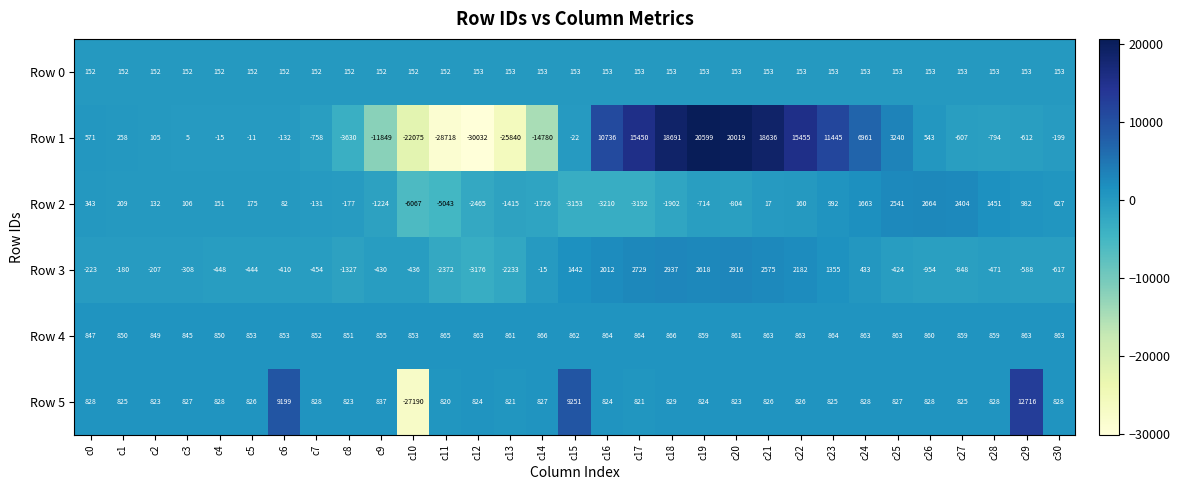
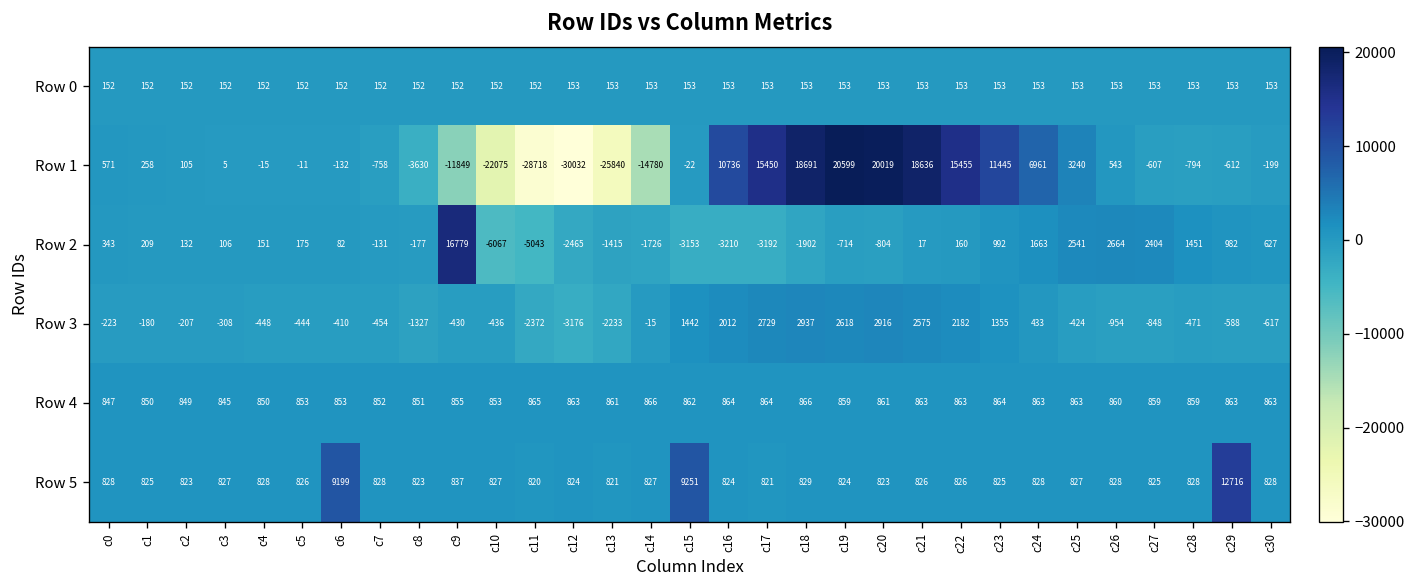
Row 2, c9: -1224 -> 16779
Row 5, c10: -27190 -> 827
